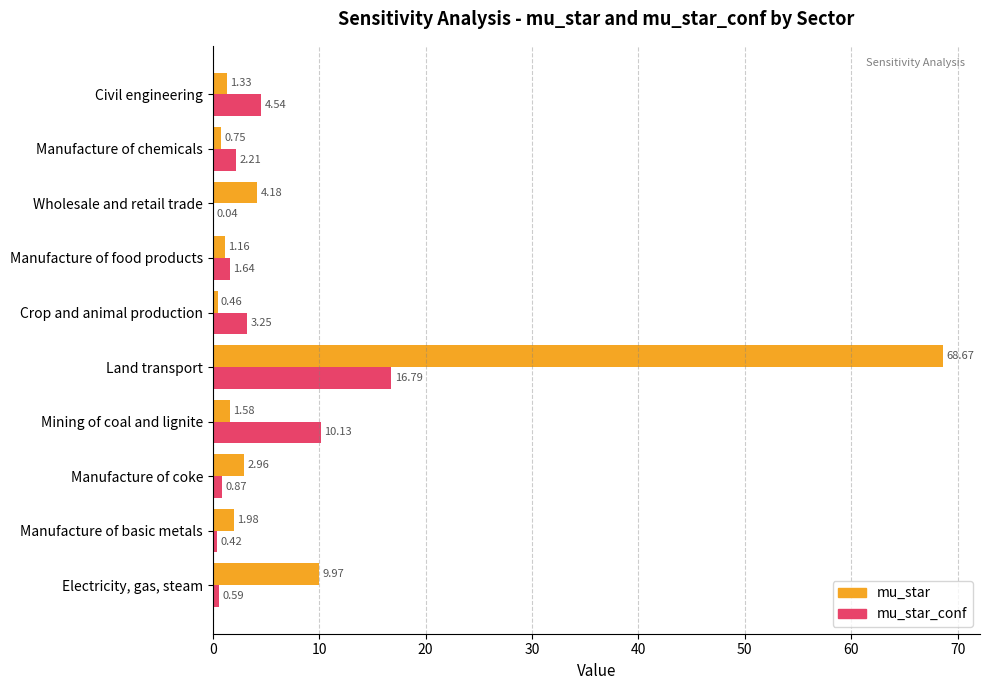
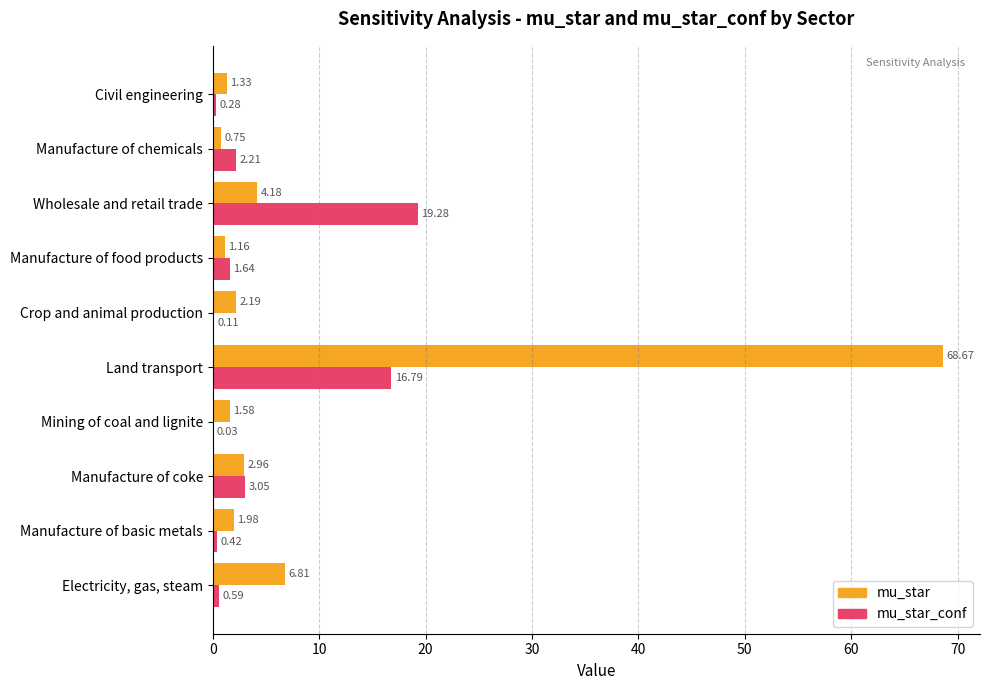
mu_star_conf, Civil engineering: 4.54 -> 0.28
mu_star_conf, Wholesale and retail trade: 0.04 -> 19.28
mu_star, Crop and animal production: 0.46 -> 2.19
mu_star_conf, Crop and animal production: 3.25 -> 0.11
mu_star_conf, Mining of coal and lignite: 10.13 -> 0.03
mu_star_conf, Manufacture of coke: 0.87 -> 3.05
mu_star, Electricity, gas, steam: 9.97 -> 6.81
